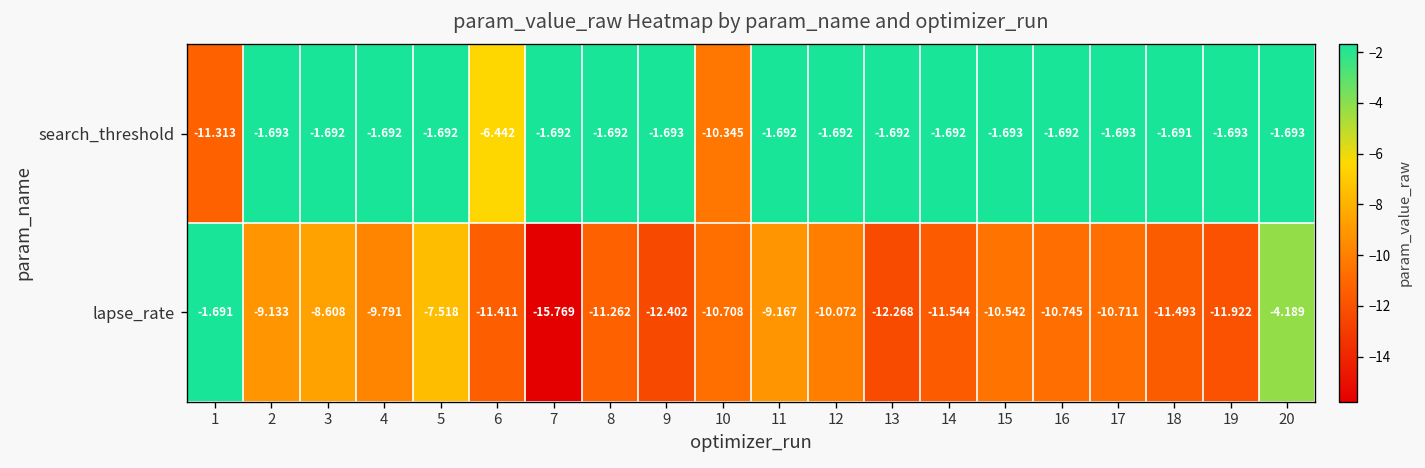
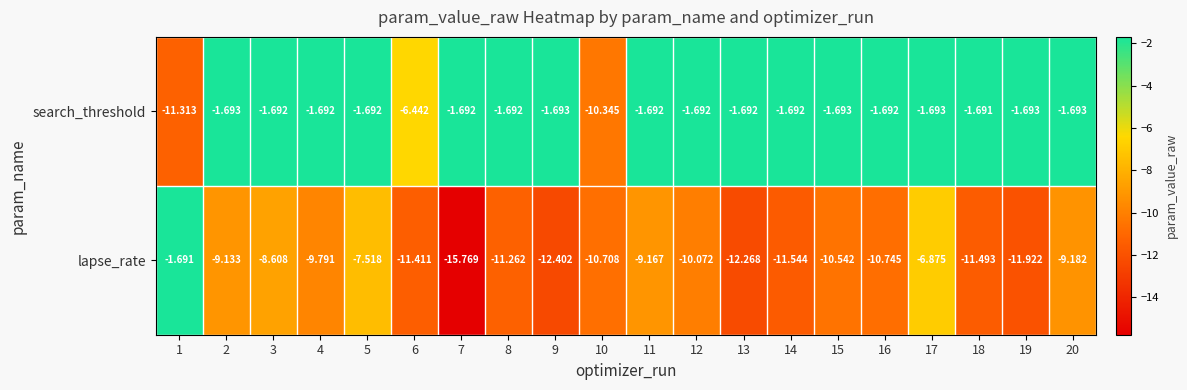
lapse_rate, 17: -10.711 -> -6.875
lapse_rate, 20: -4.189 -> -9.182
